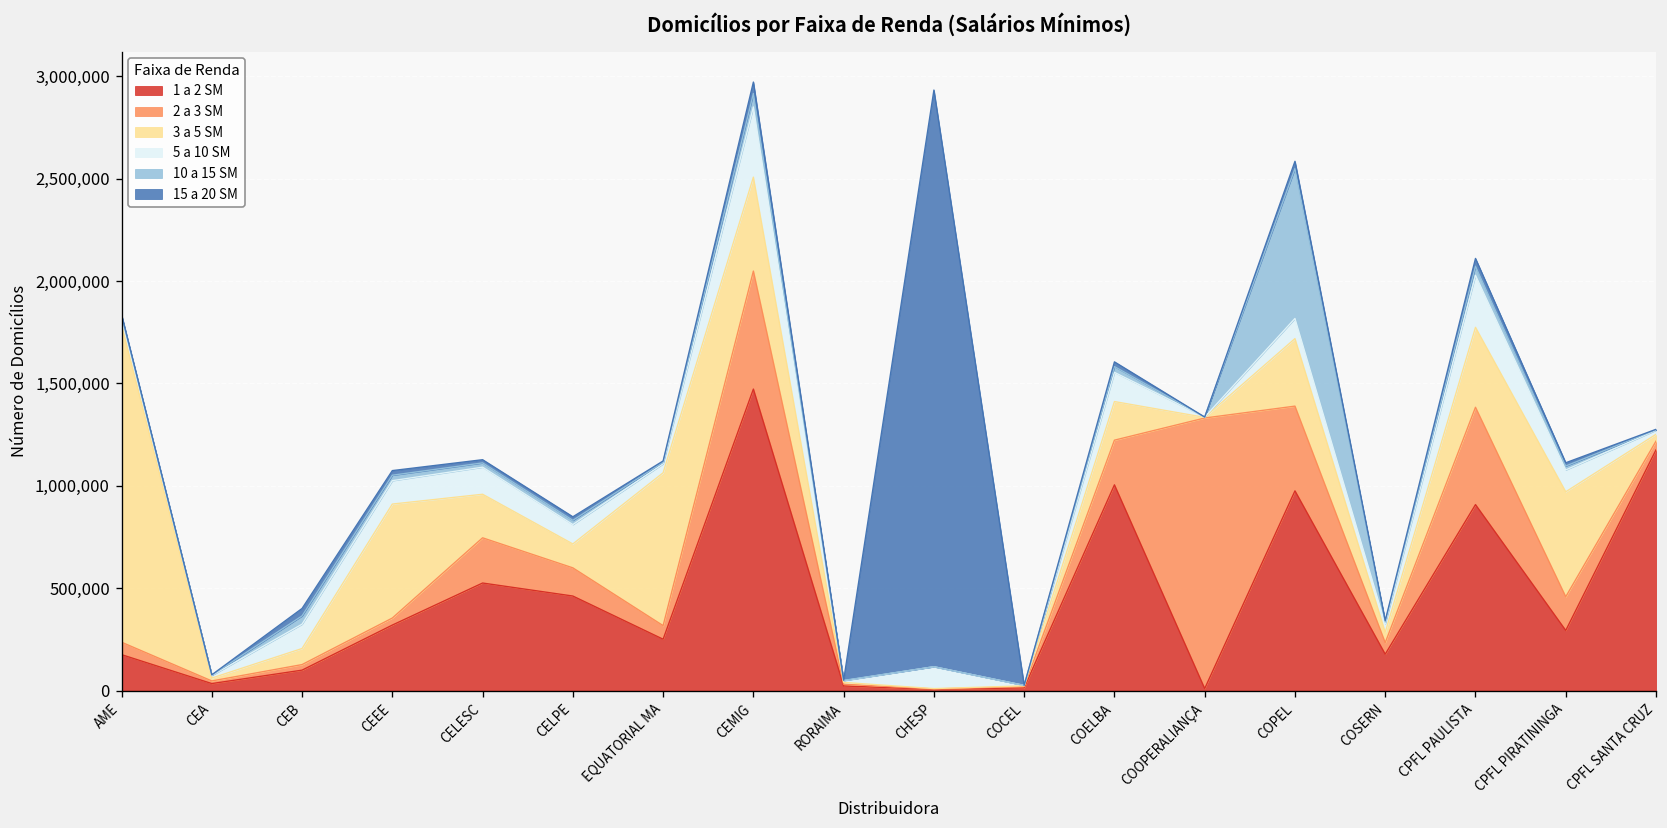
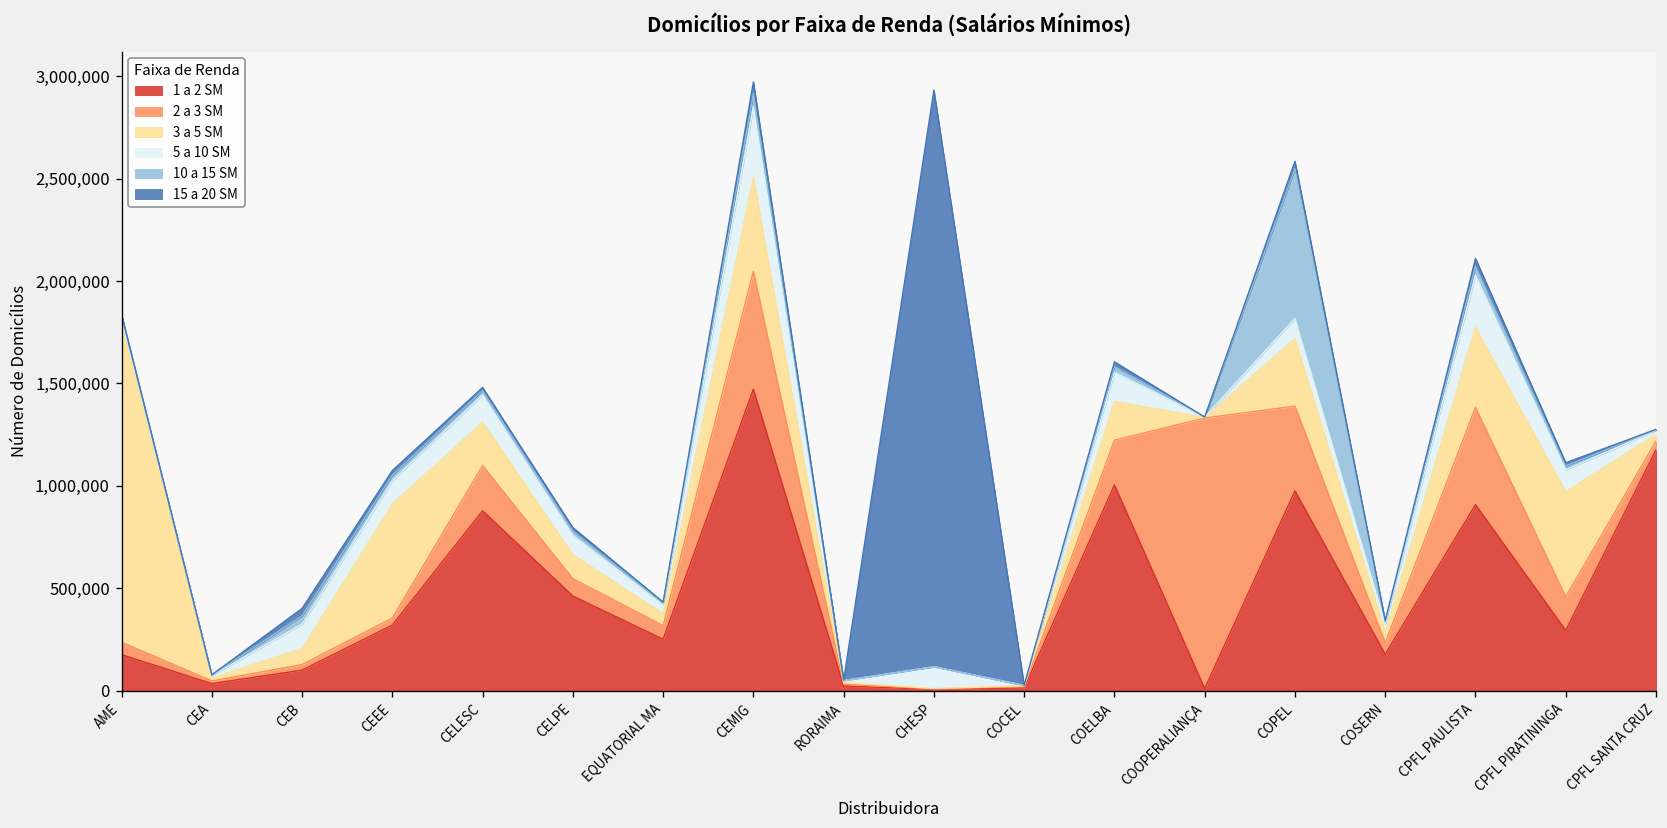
1 a 2 SM, CELESC: 530,000 -> 880,000
2 a 3 SM, CELPE: 140,000 -> 80,000
3 a 5 SM, EQUATORIAL MA: 750,000 -> 60,000
